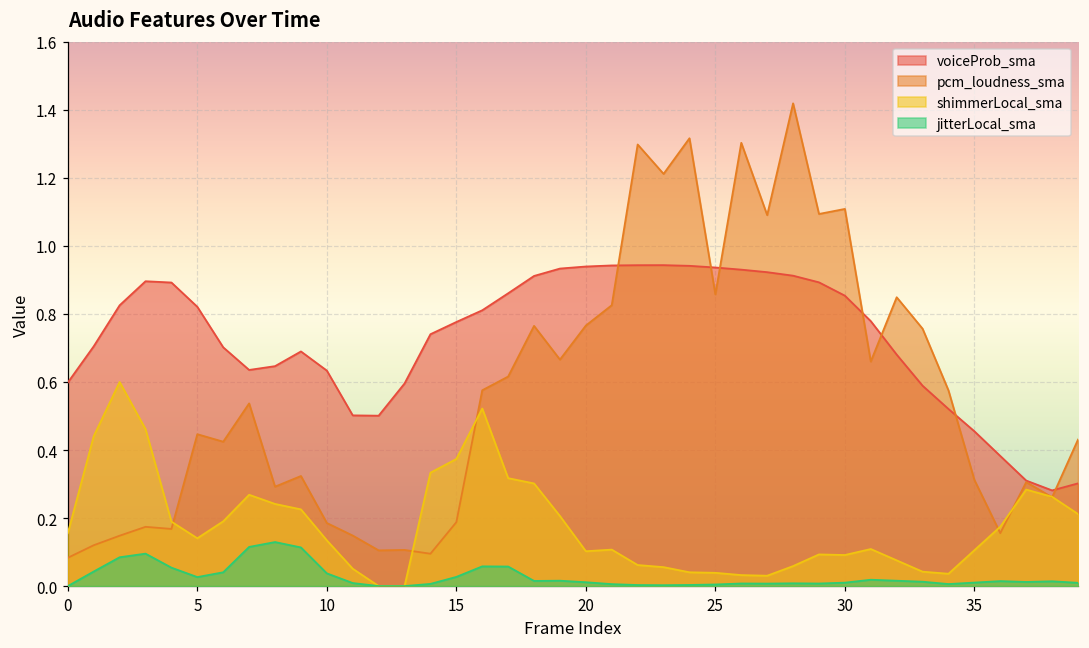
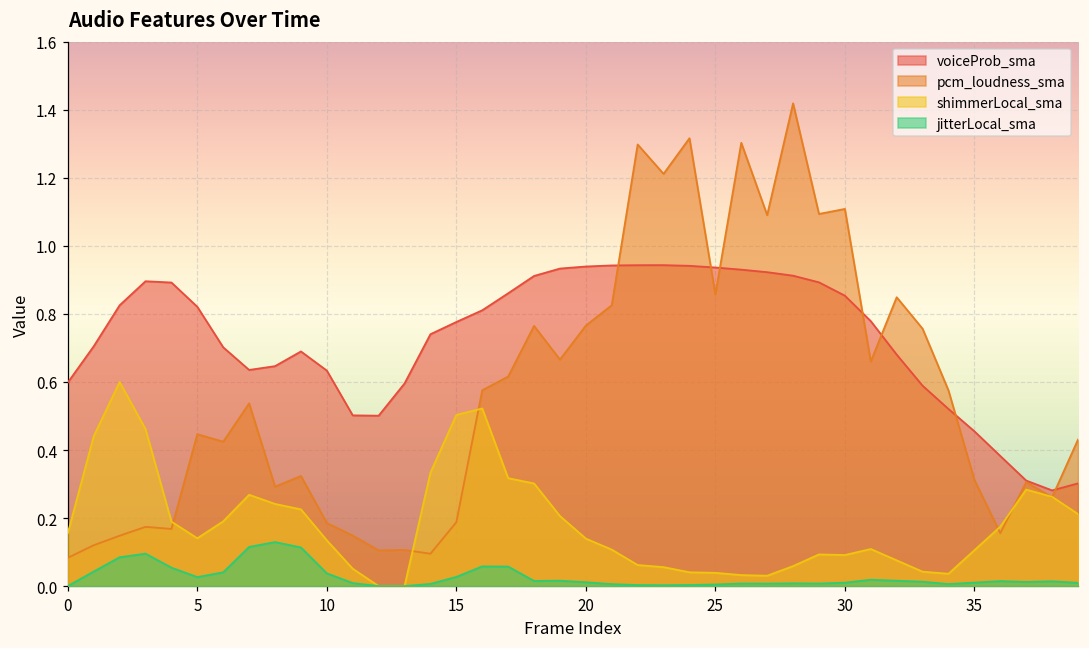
shimmerLocal_sma, 15: 0.37 -> 0.50
shimmerLocal_sma, 20: 0.10 -> 0.14
